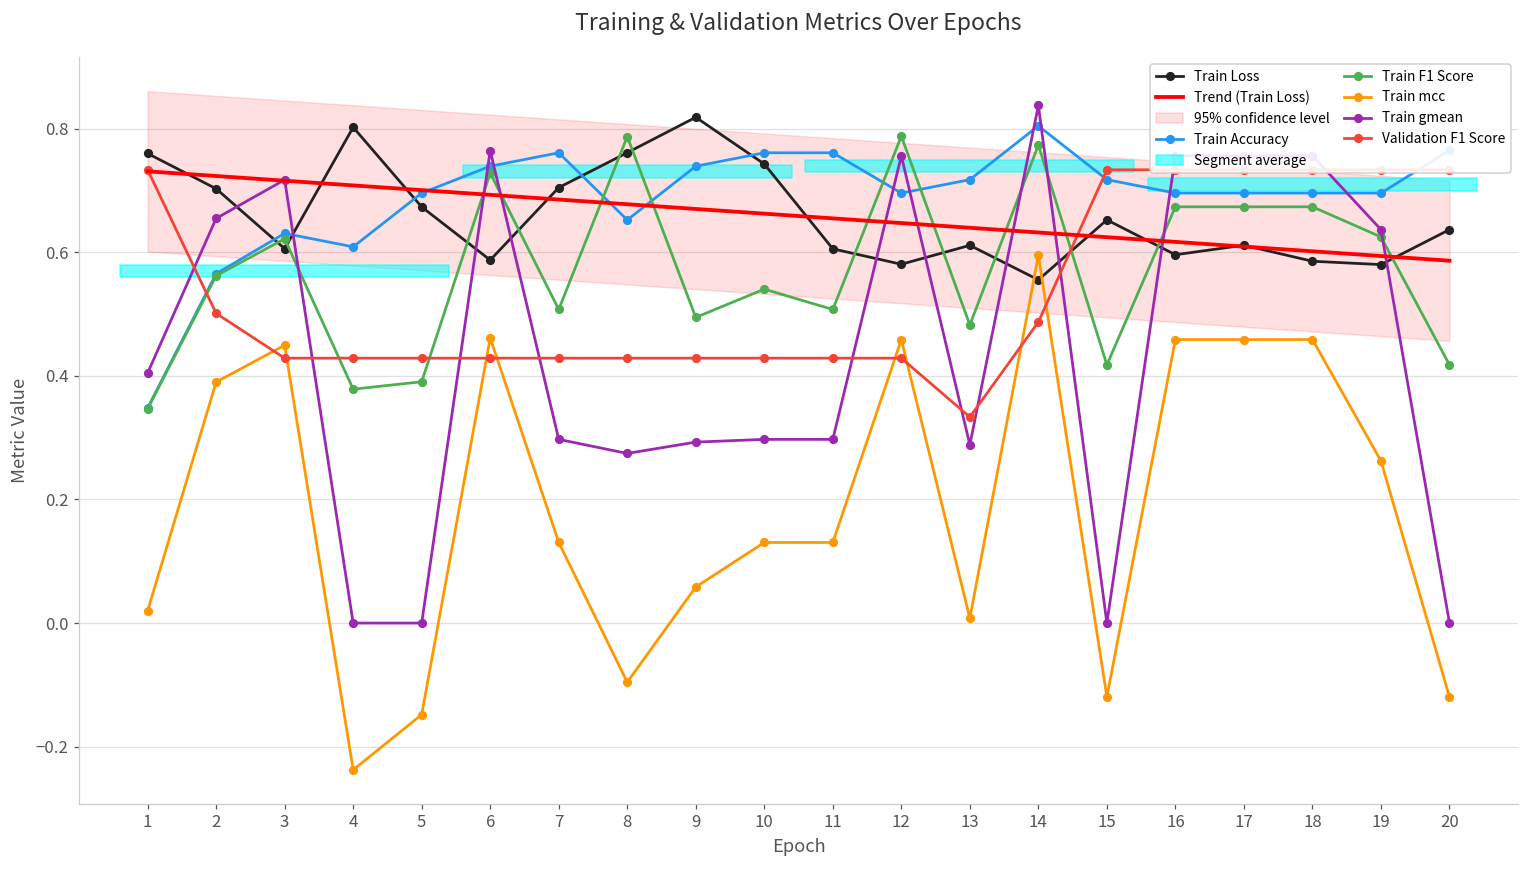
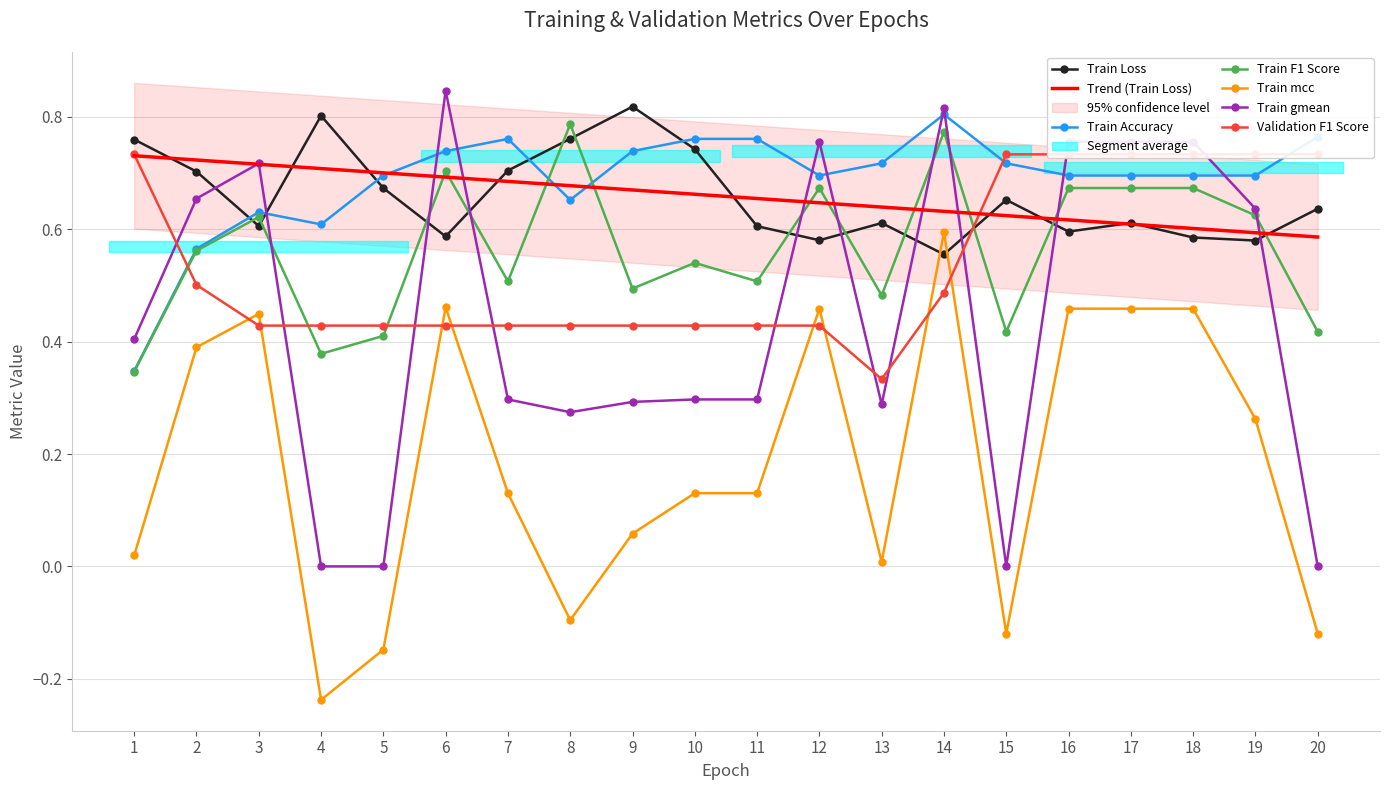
Train F1 Score, 5: 0.39 -> 0.41
Train F1 Score, 6: 0.73 -> 0.70
Train gmean, 6: 0.76 -> 0.85
Train F1 Score, 12: 0.79 -> 0.67
Train gmean, 14: 0.84 -> 0.82
